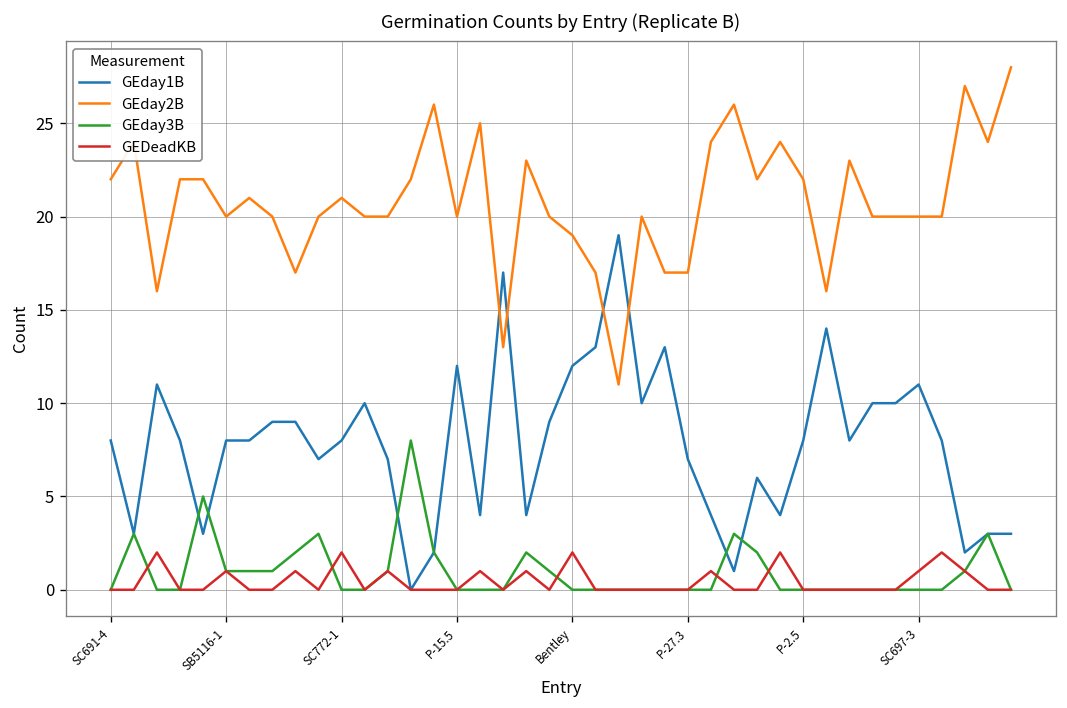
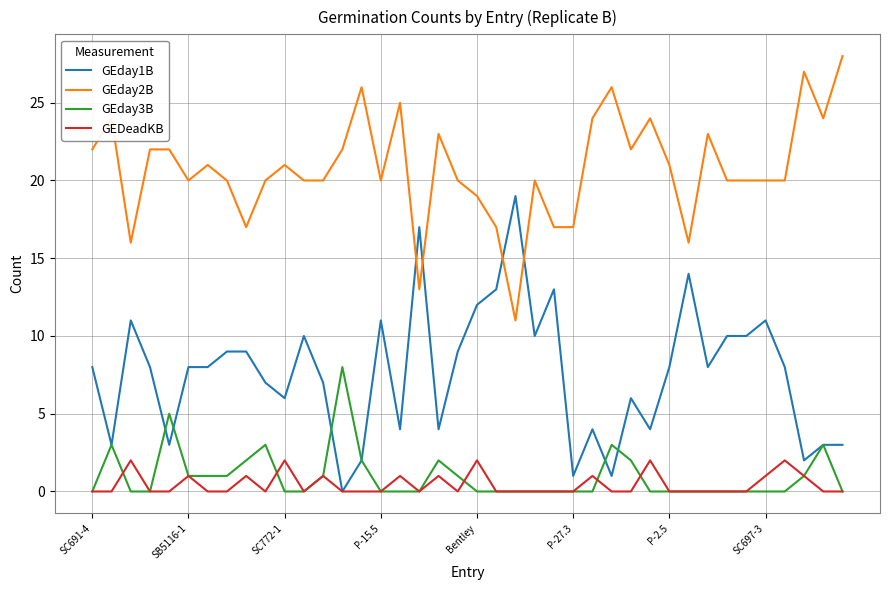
GEday1B, SC772-1: 8 -> 6
GEday1B, P-15.5: 12 -> 11
GEday1B, P-27.3: 7 -> 1
GEday2B, P-2.5: 22 -> 21
